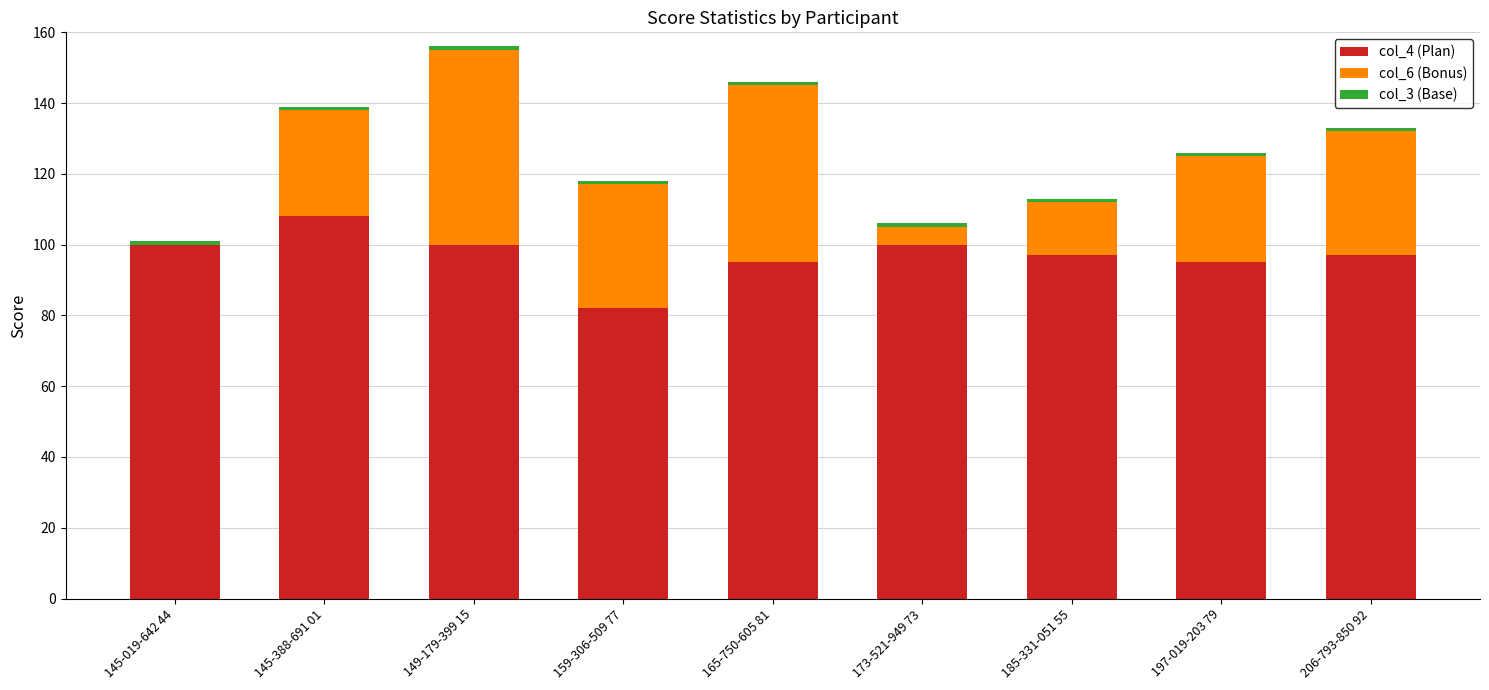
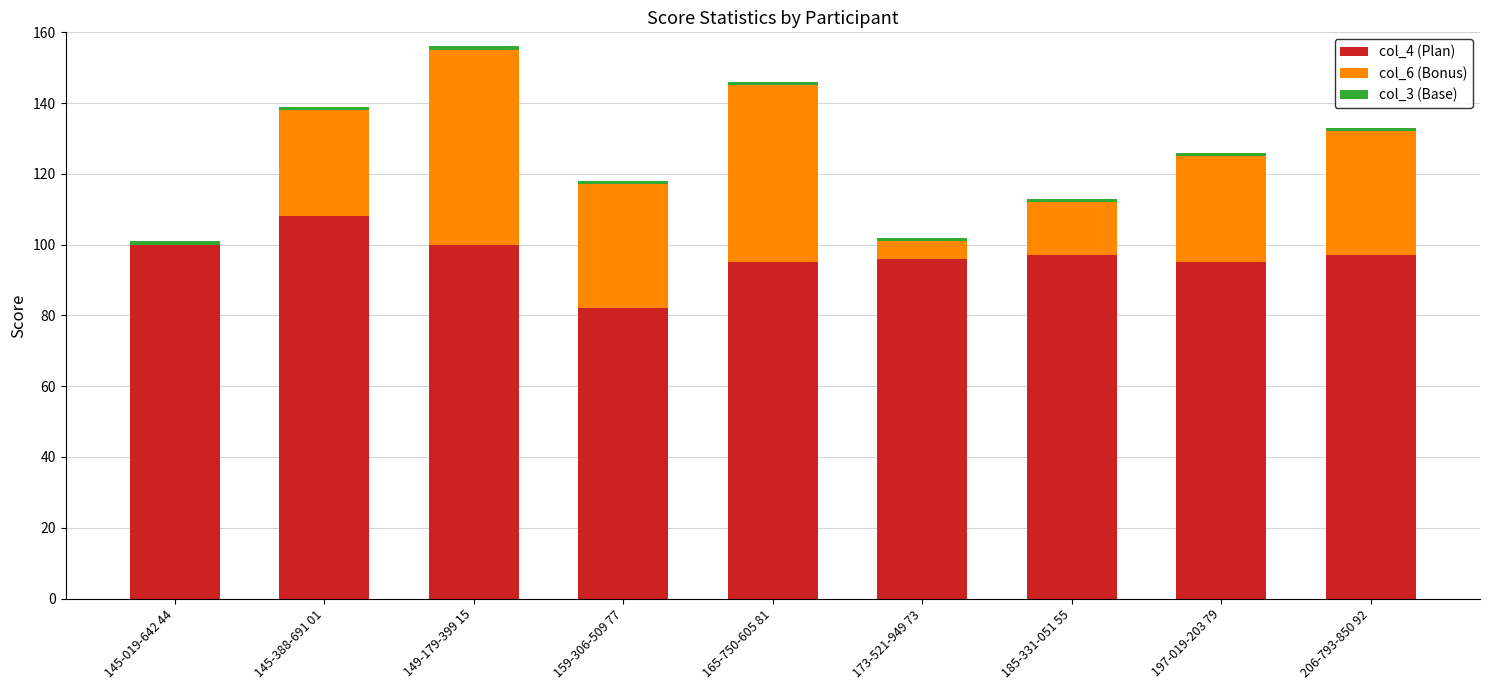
col_4 (Plan), 173-521-949 73: 100 -> 96
